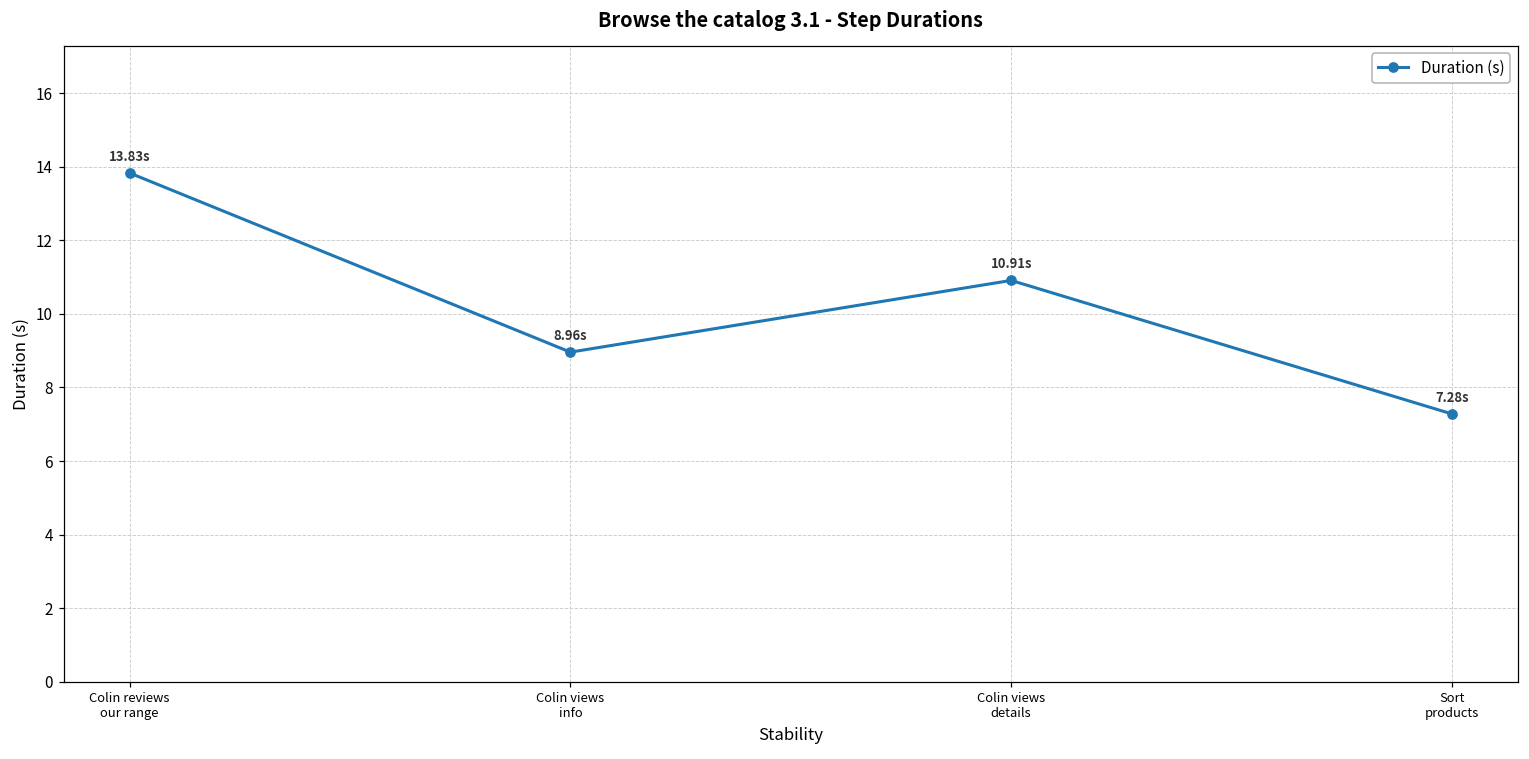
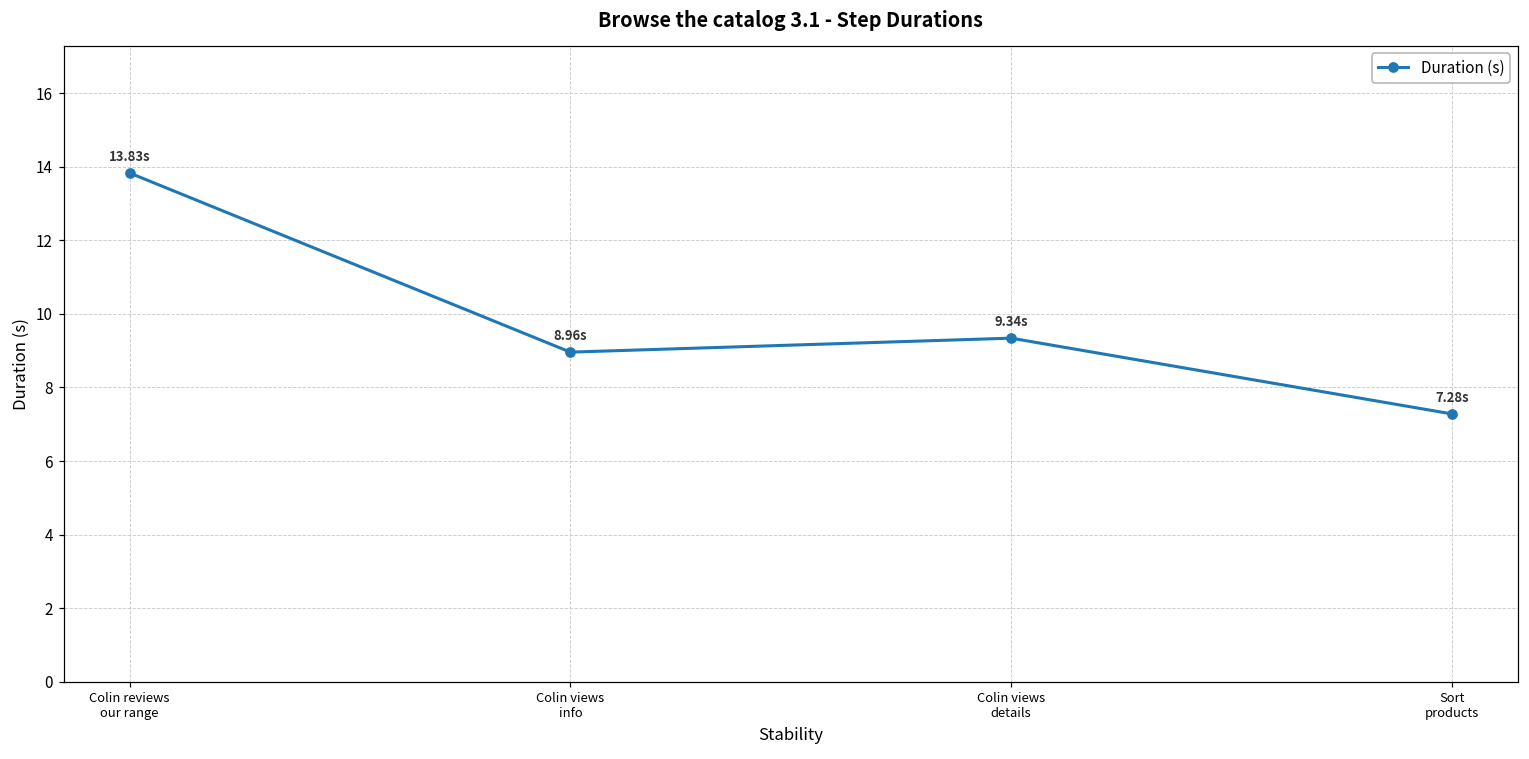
Colin views details: 10.91s -> 9.34s
